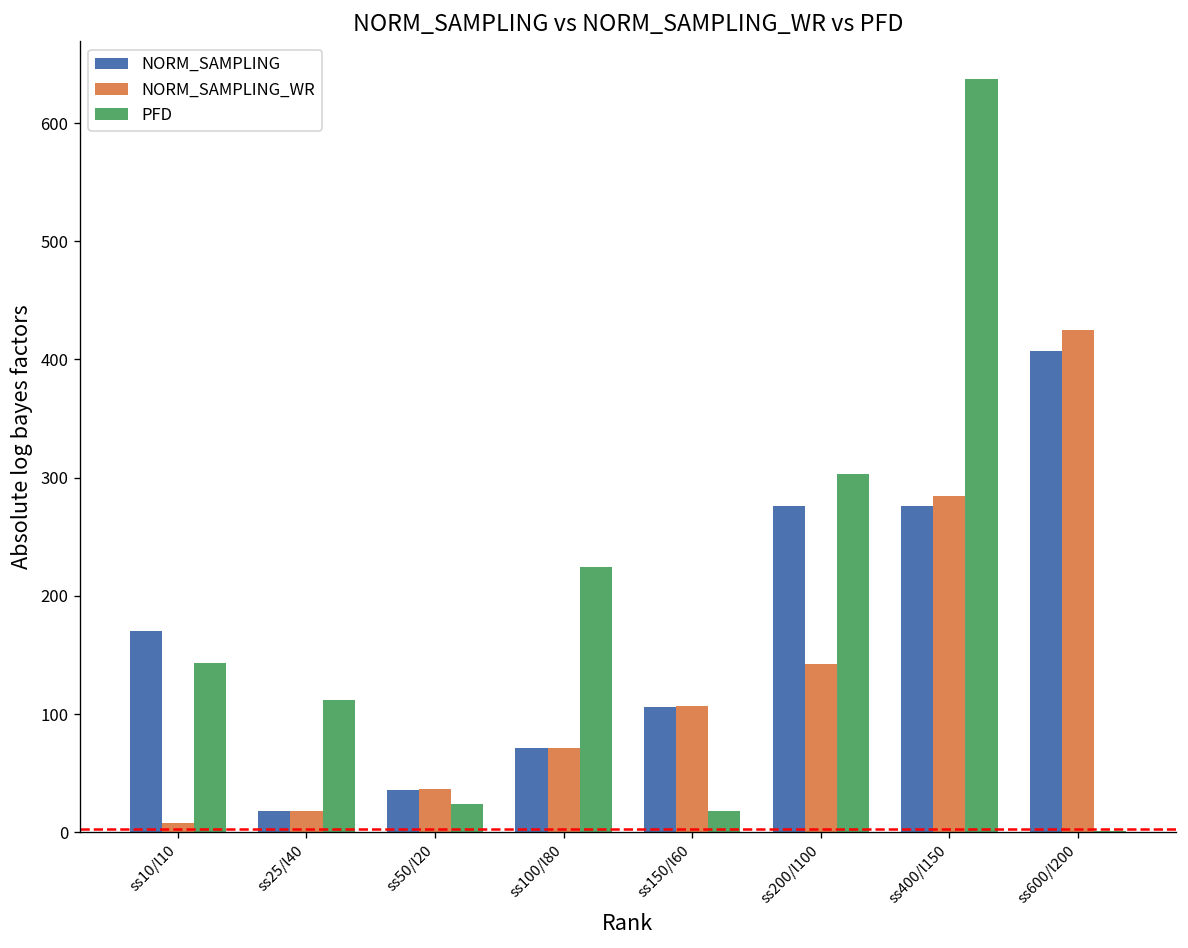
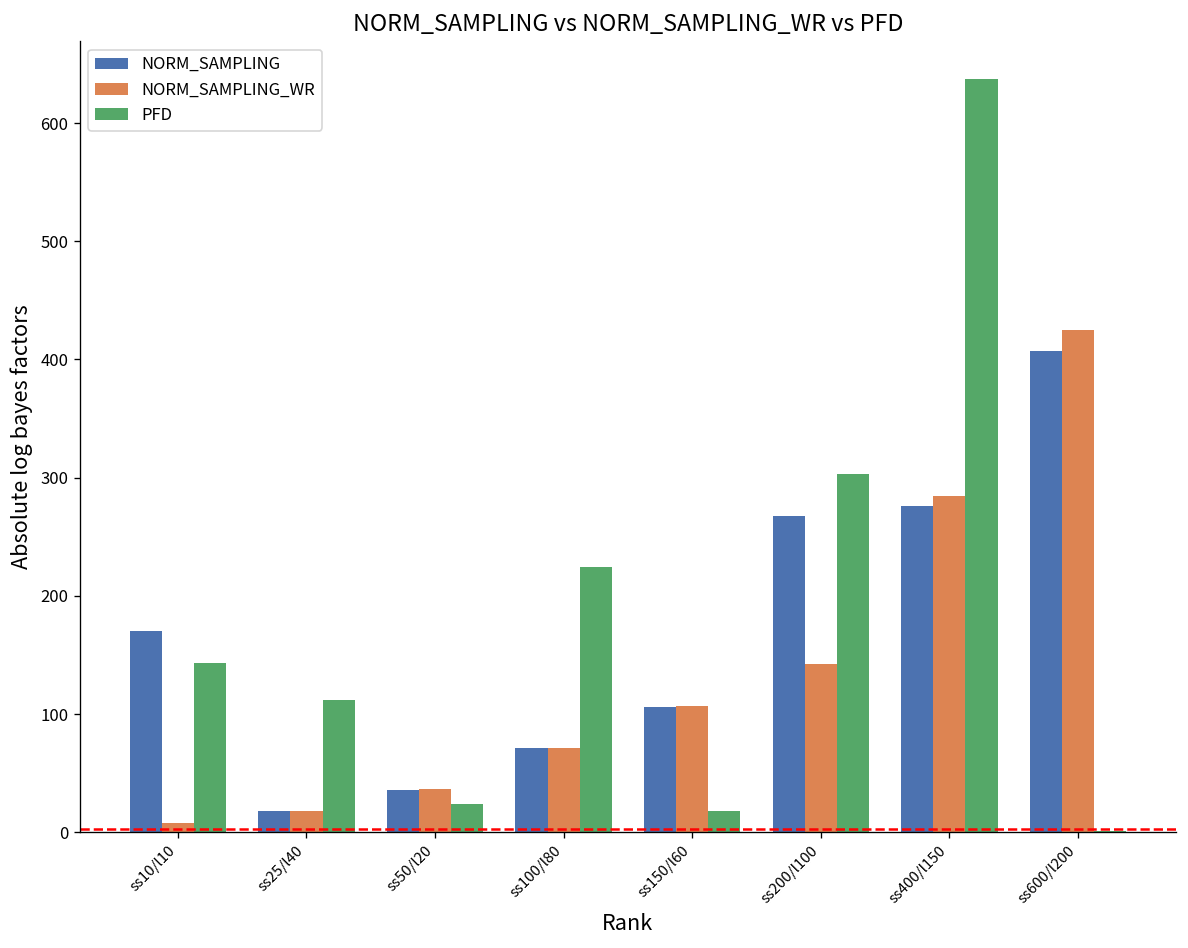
NORM_SAMPLING, ss200/l100: 280 -> 270
